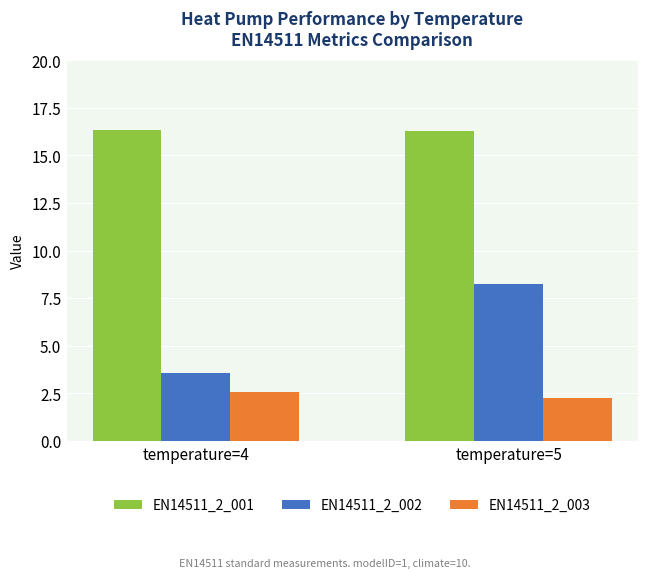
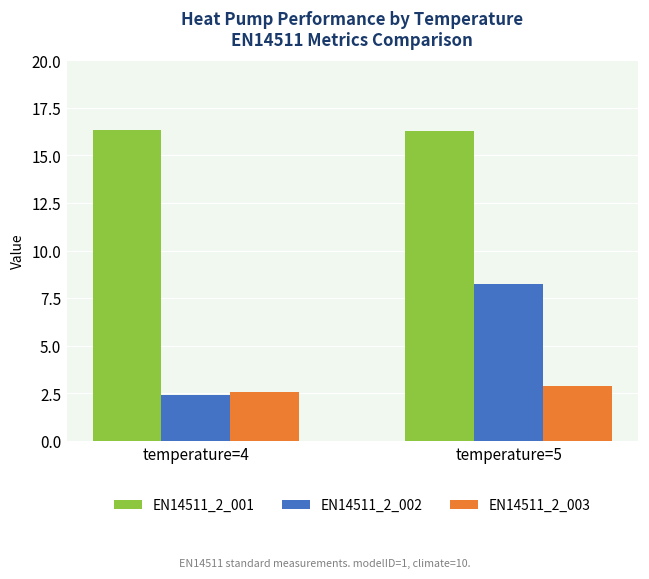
EN14511_2_002, temperature=4: 3.6 -> 2.4
EN14511_2_003, temperature=5: 2.3 -> 2.9
